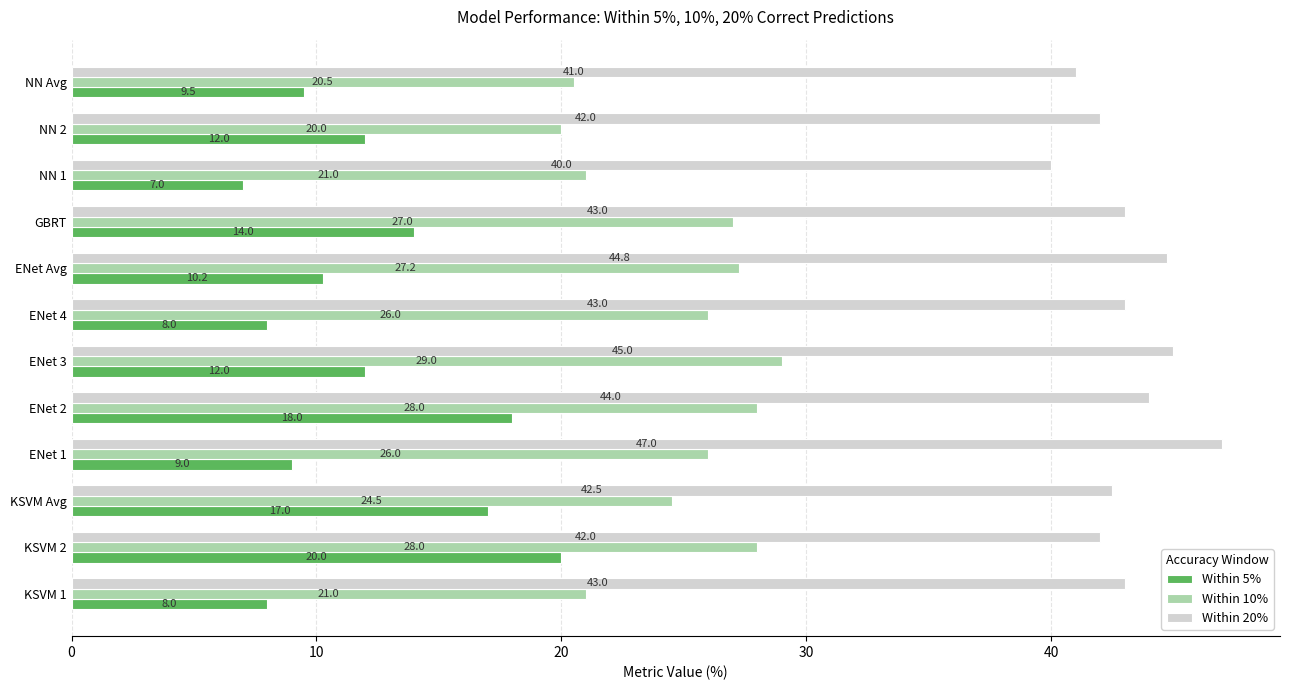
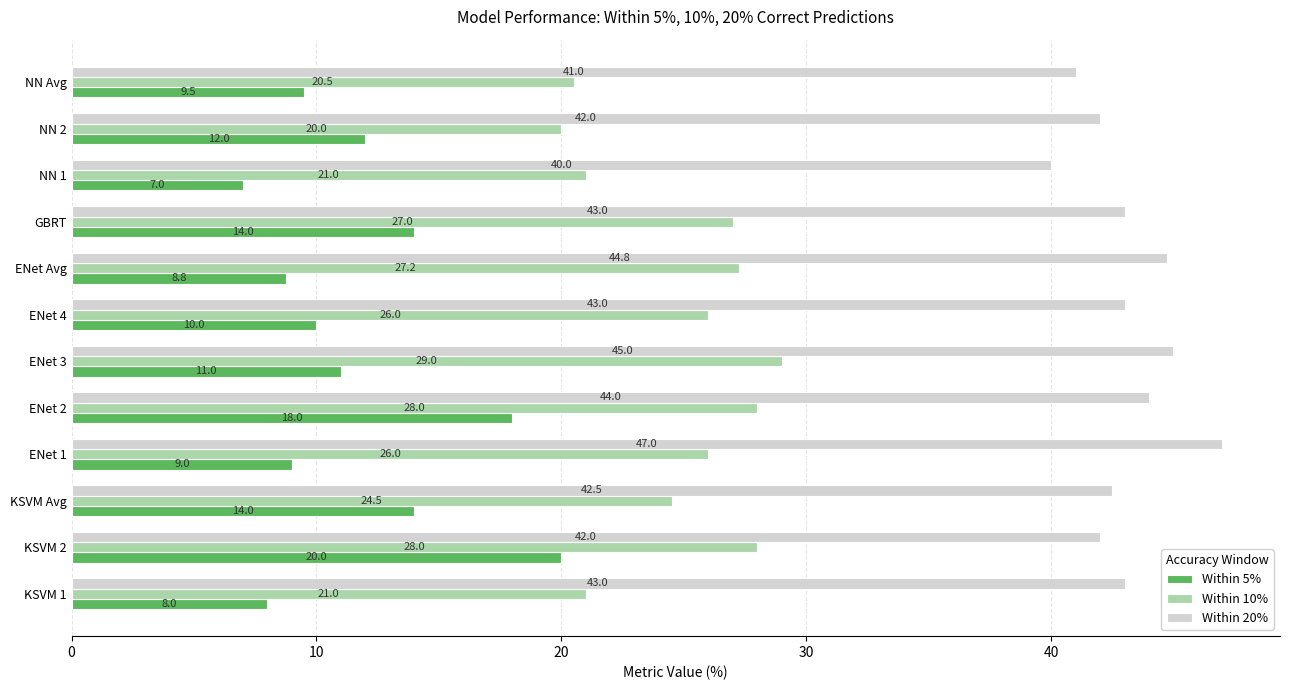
Within 5%, ENet Avg: 10.2 -> 8.8
Within 5%, ENet 4: 8.0 -> 10.0
Within 5%, ENet 3: 12.0 -> 11.0
Within 5%, KSVM Avg: 17.0 -> 14.0
